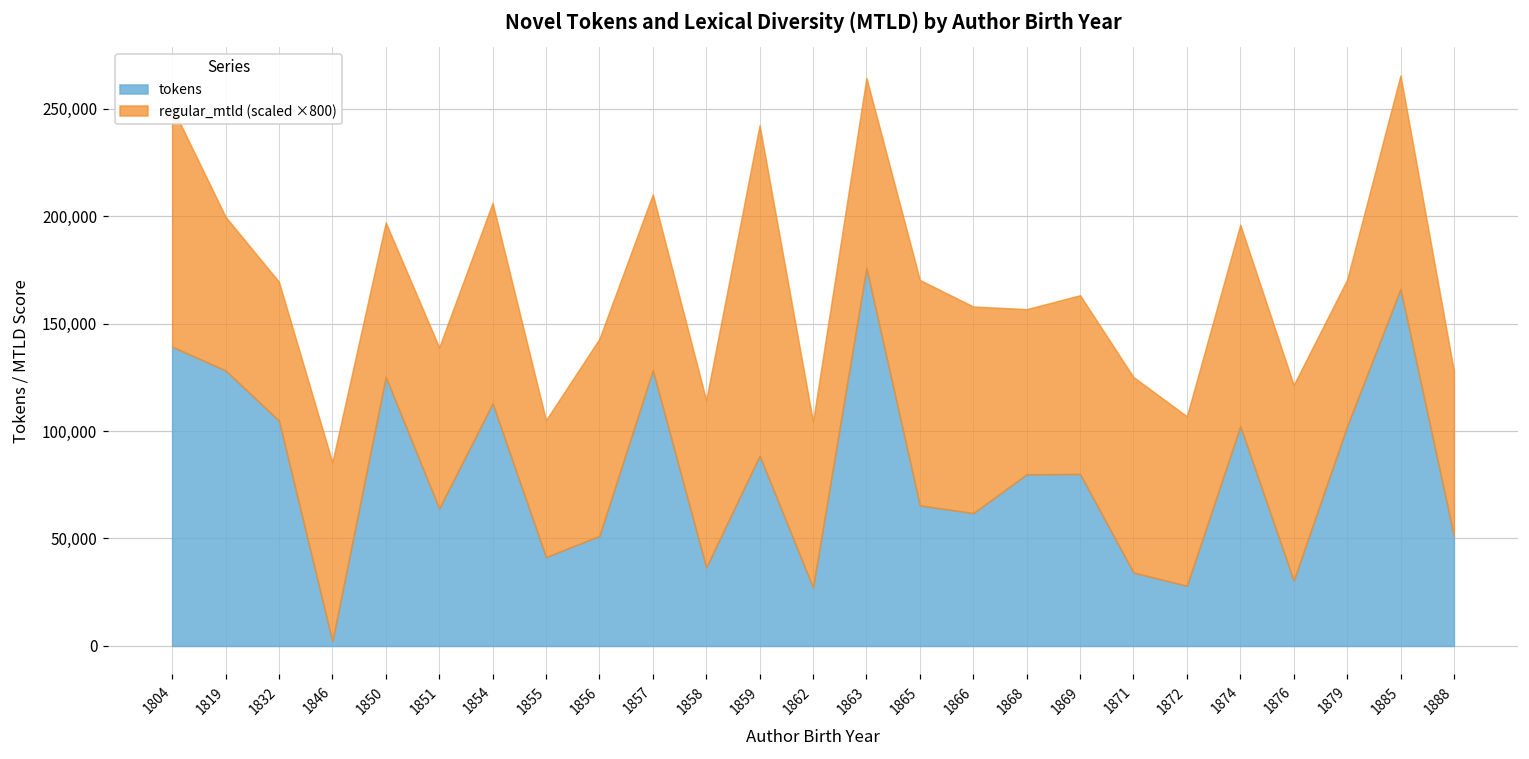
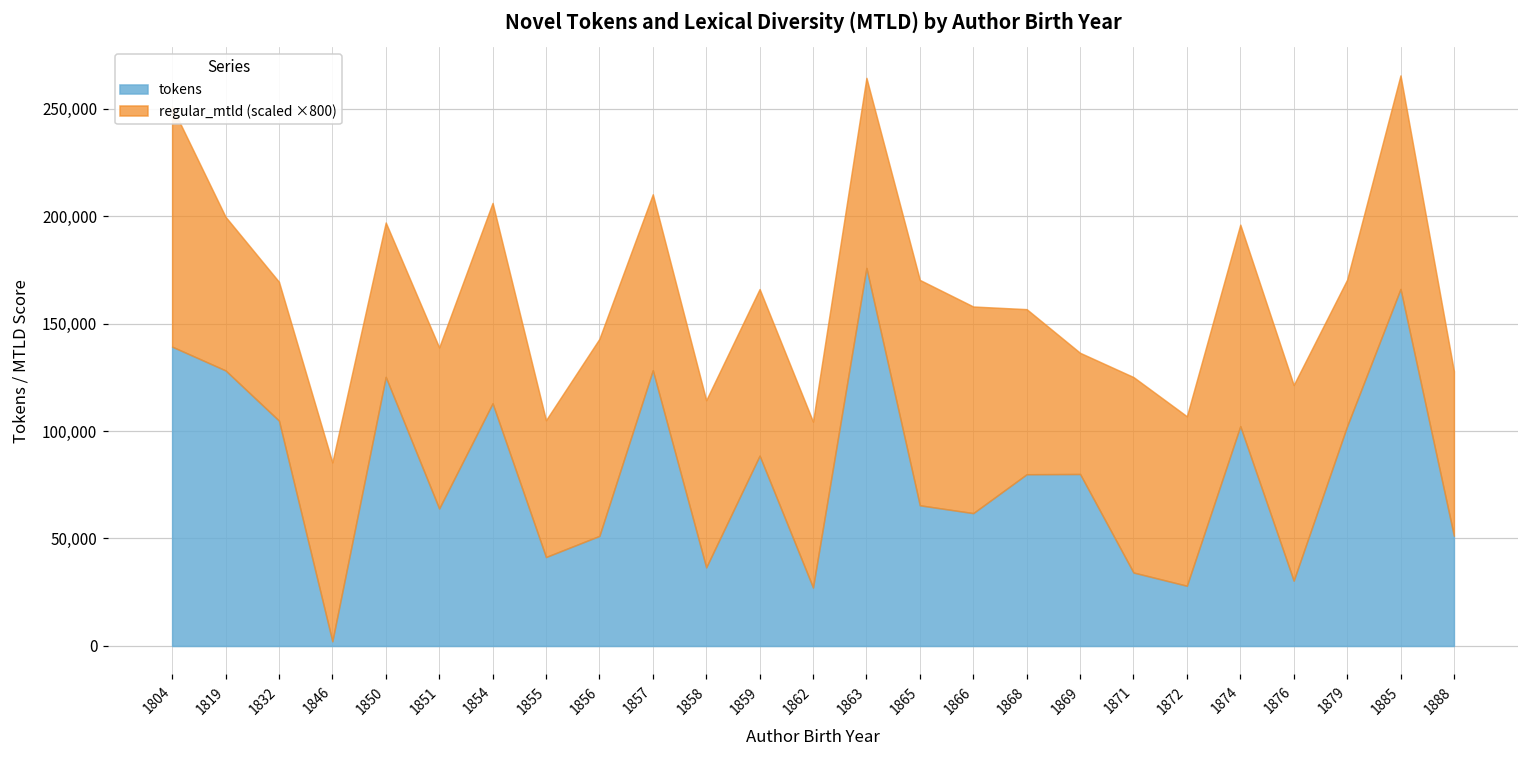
regular_mtld (scaled ×800), 1859: 154,000 -> 77,000
regular_mtld (scaled ×800), 1869: 83,000 -> 56,000
